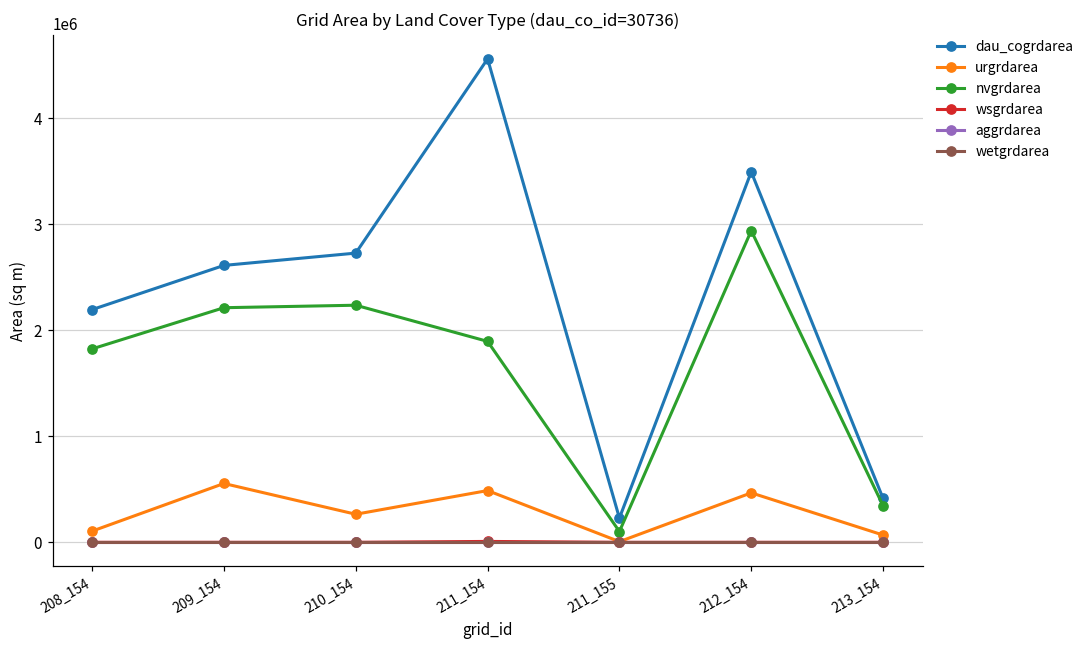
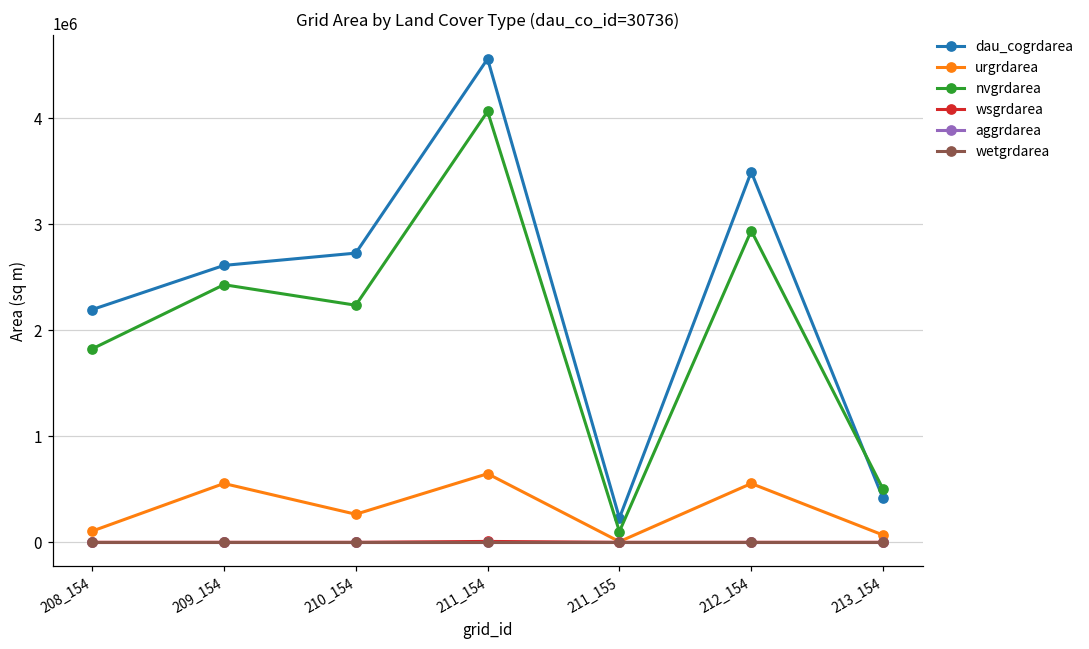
nvgrdarea, 209_154: 2200000 -> 2400000
urgrdarea, 211_154: 500000 -> 600000
nvgrdarea, 211_154: 1900000 -> 4100000
urgrdarea, 212_154: 500000 -> 600000
nvgrdarea, 213_154: 300000 -> 500000
